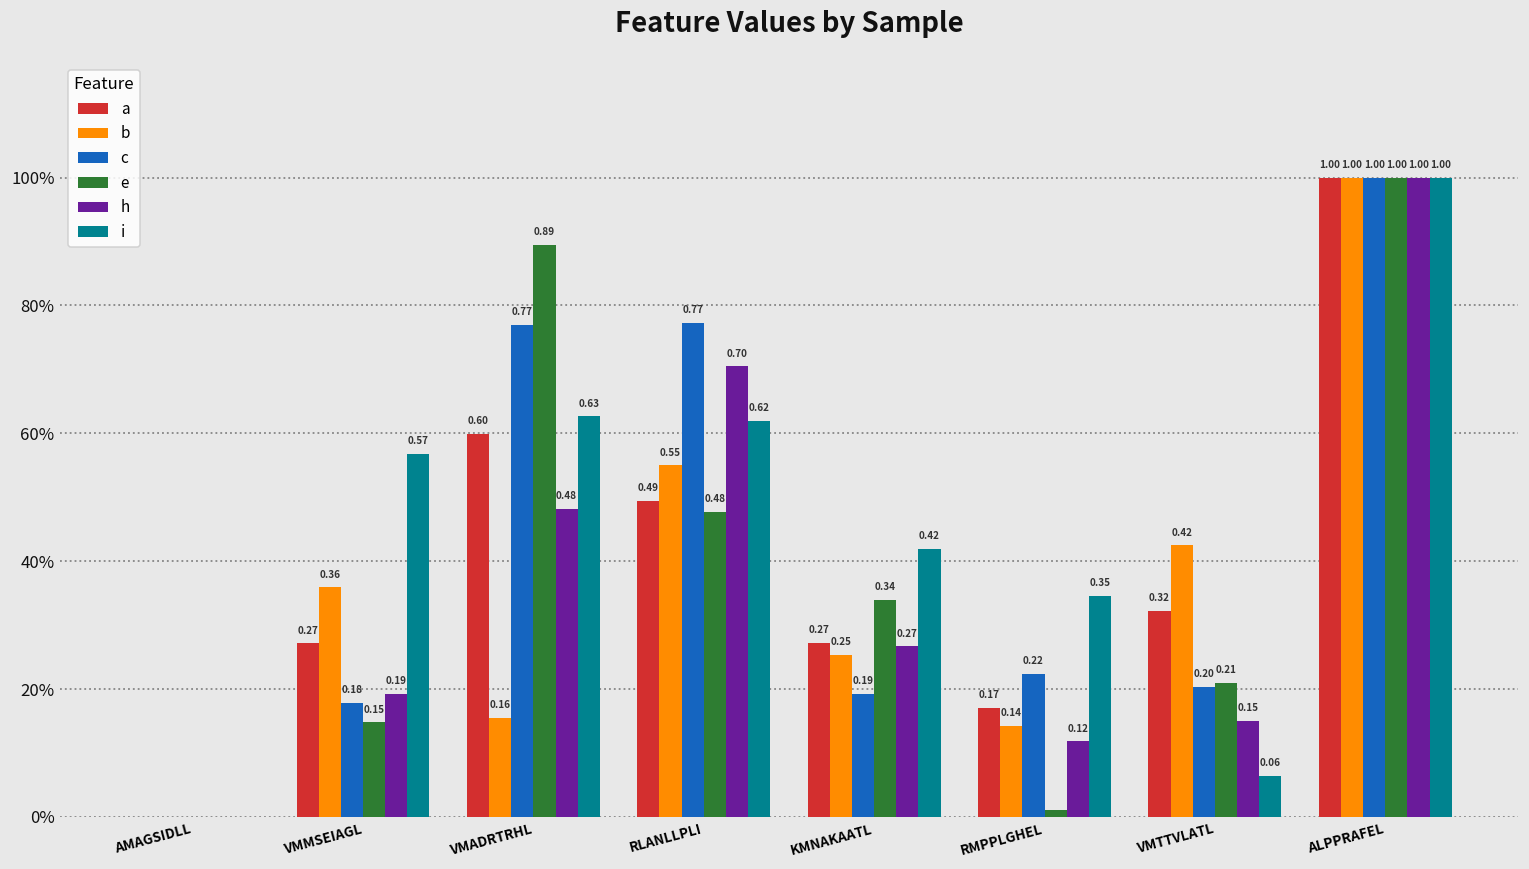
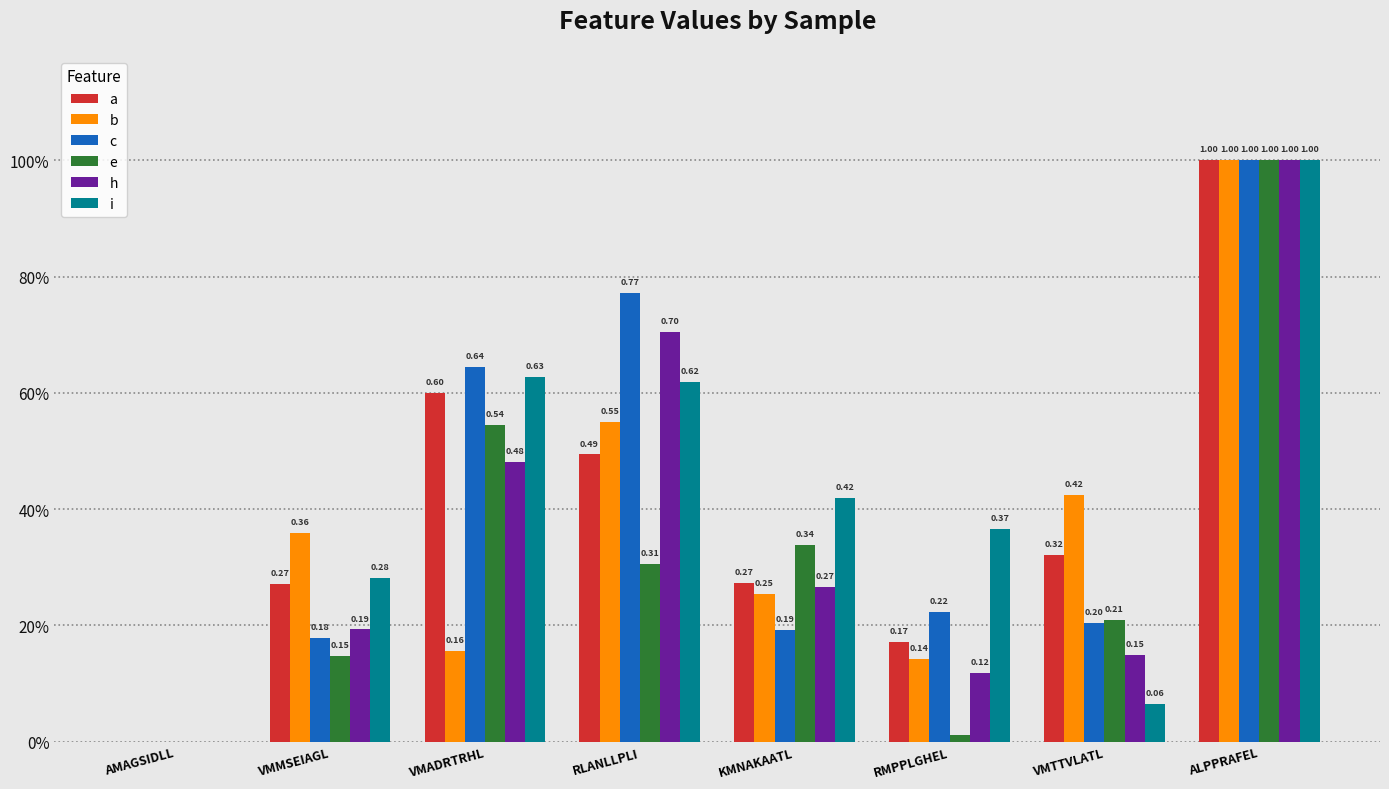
i, VMMSEIAGL: 0.57 -> 0.28
c, VMADRTRHL: 0.77 -> 0.64
e, VMADRTRHL: 0.89 -> 0.54
e, RLANLLPLI: 0.48 -> 0.31
i, RMPPLGHEL: 0.35 -> 0.37
